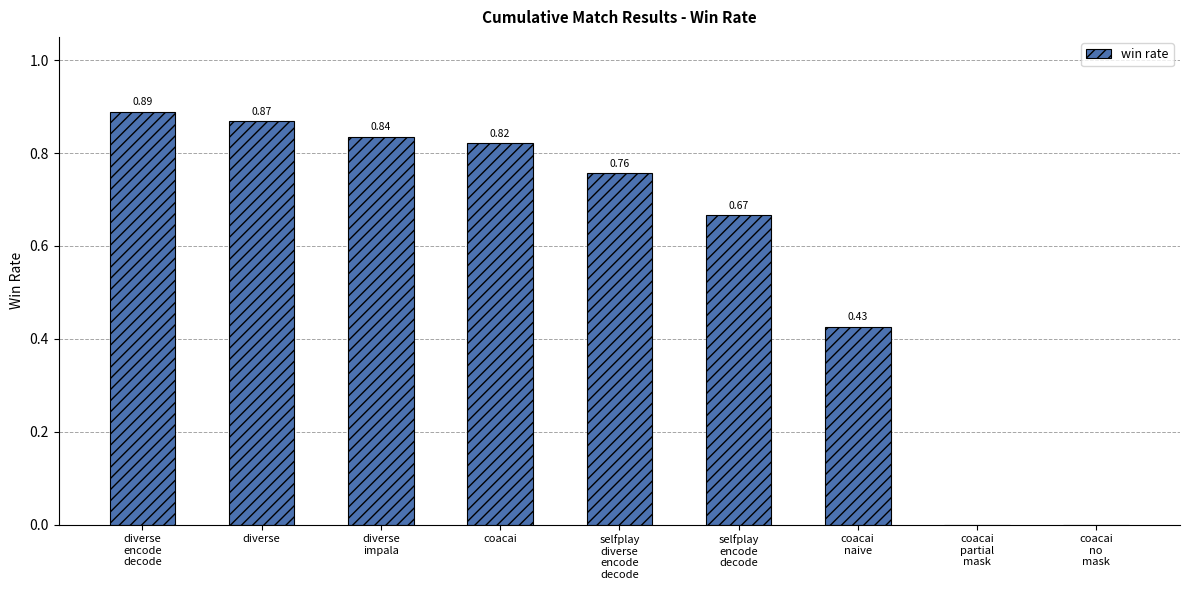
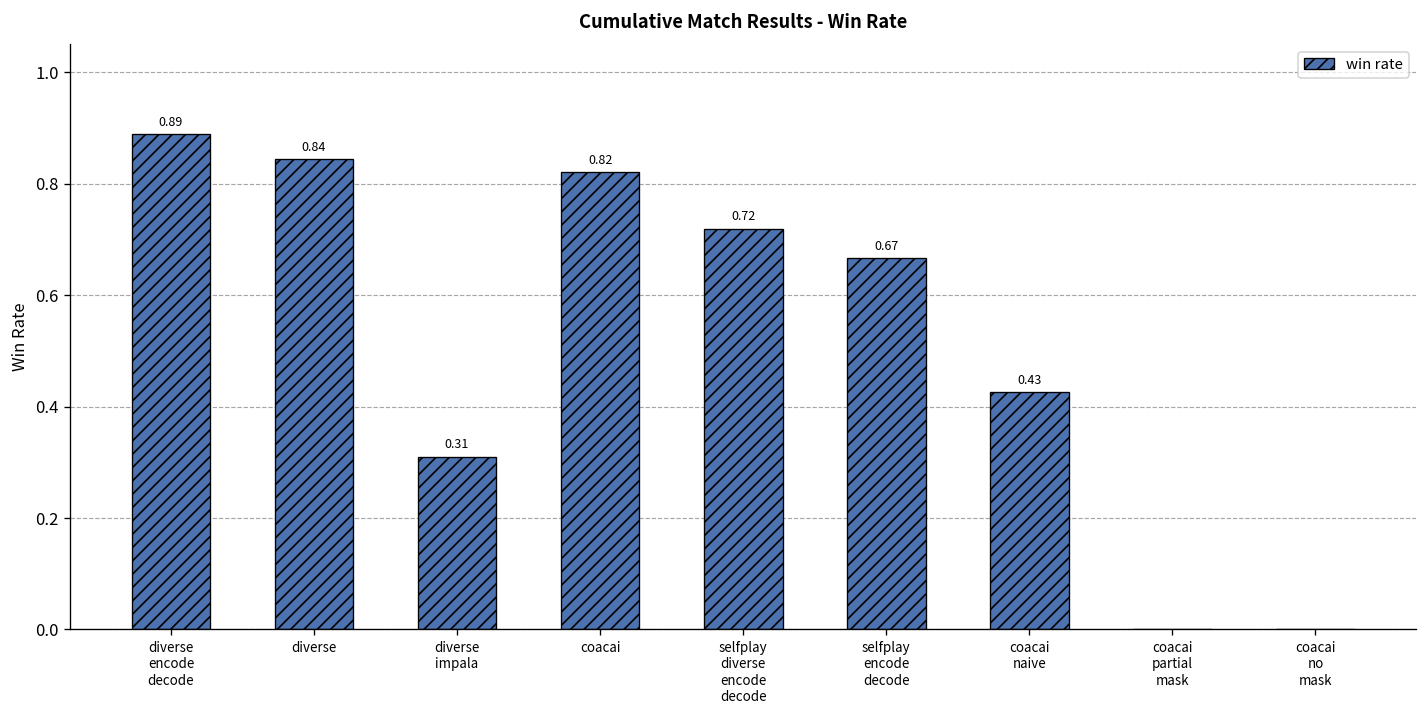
diverse: 0.87 -> 0.84
diverse impala: 0.84 -> 0.31
selfplay diverse encode decode: 0.76 -> 0.72
